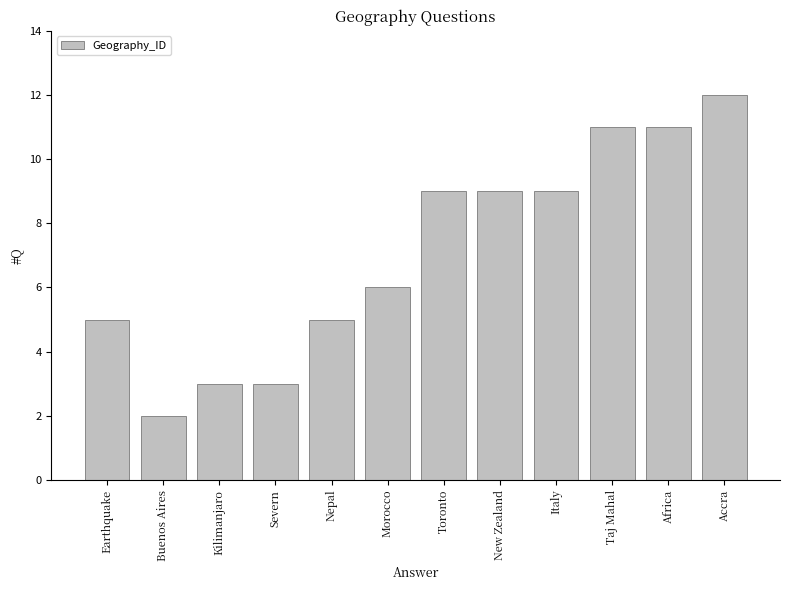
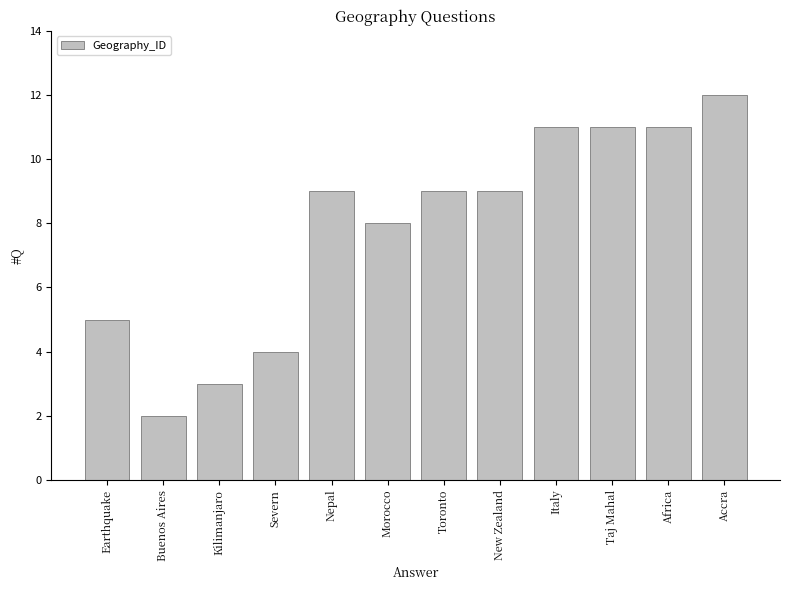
Severn: 3 -> 4
Nepal: 5 -> 9
Morocco: 6 -> 8
Italy: 9 -> 11
